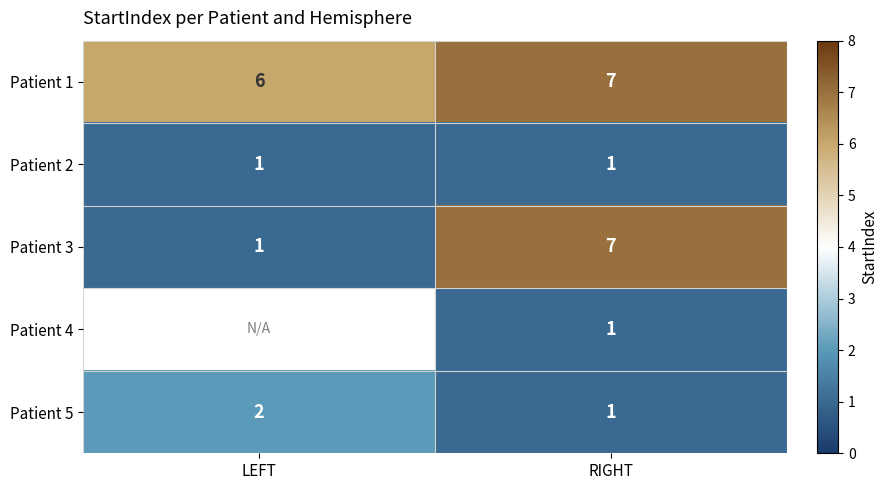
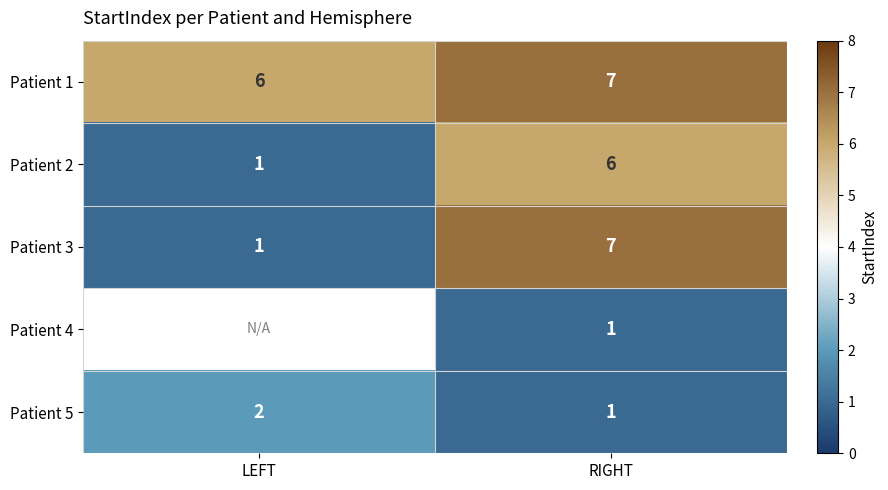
Patient 2, RIGHT: 1 -> 6
